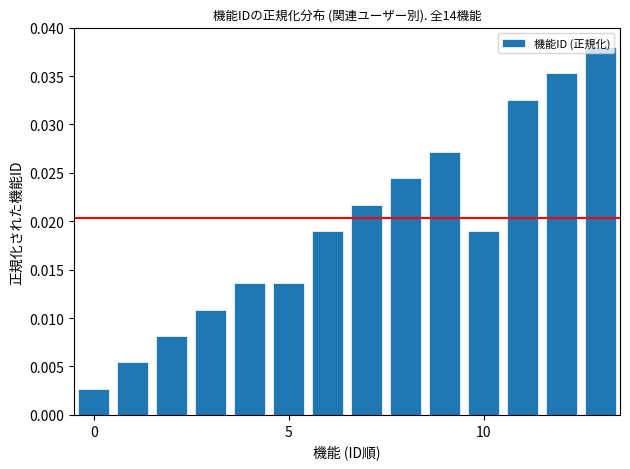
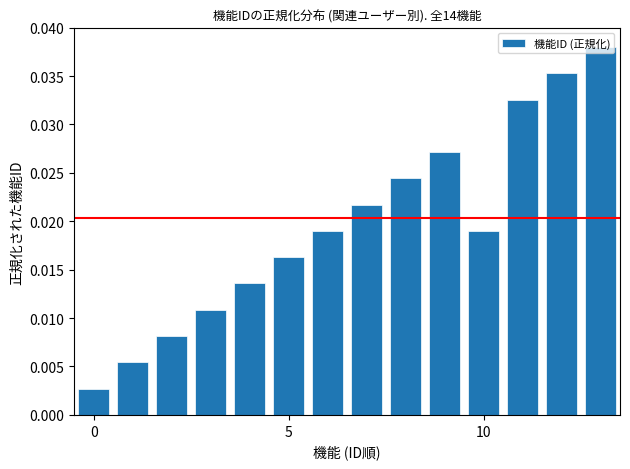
5: 0.014 -> 0.016
